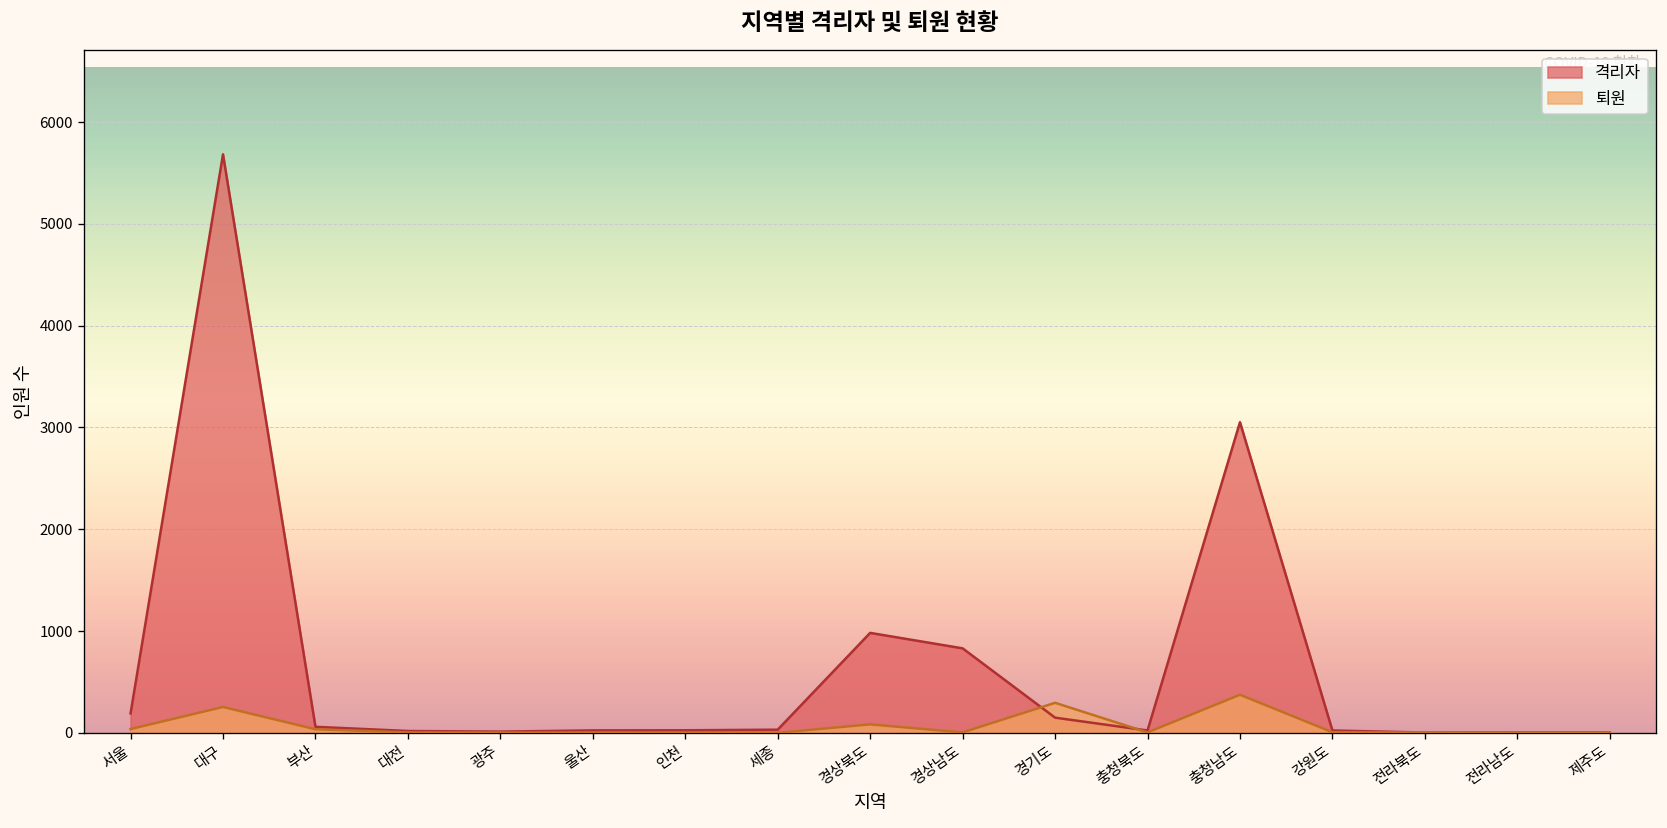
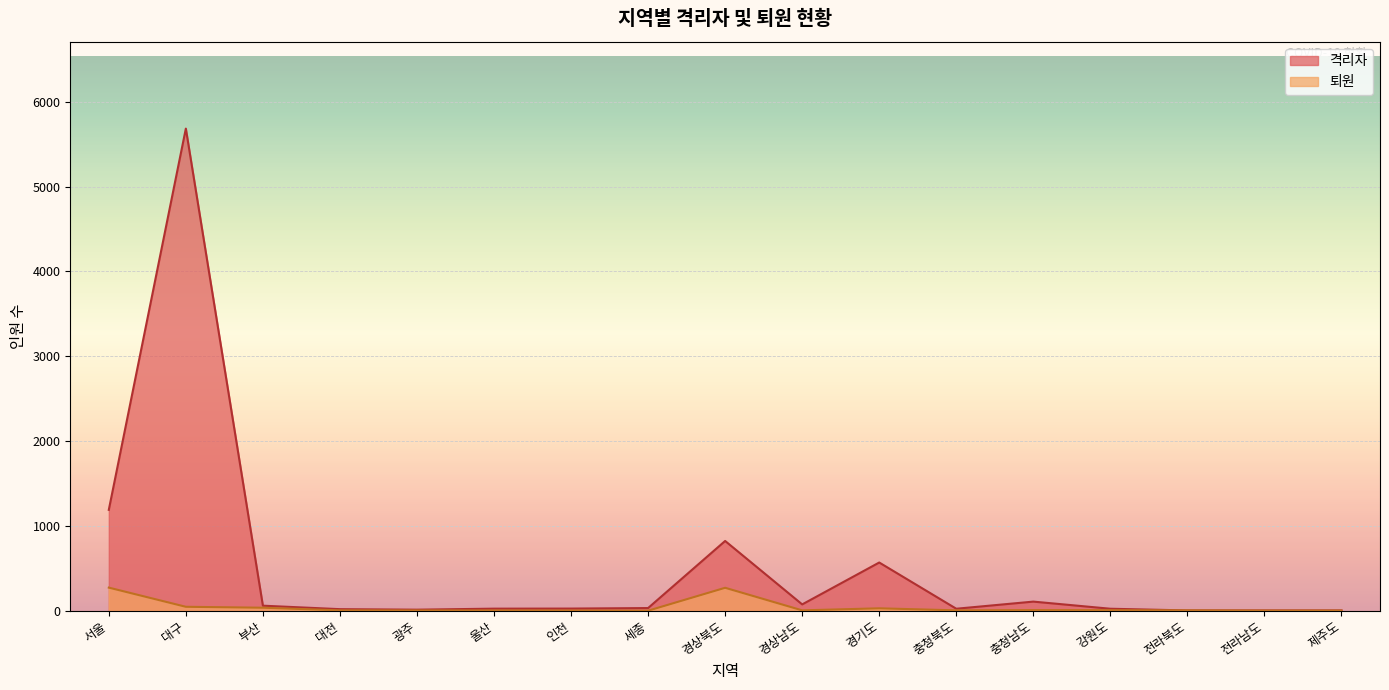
격리자, 서울: 200 -> 1200
퇴원, 서울: 0 -> 300
퇴원, 대구: 300 -> 0
격리자, 경상북도: 1000 -> 800
퇴원, 경상북도: 100 -> 300
격리자, 경상남도: 800 -> 100
격리자, 경기도: 100 -> 600
퇴원, 경기도: 300 -> 0
격리자, 충청남도: 3100 -> 100
퇴원, 충청남도: 400 -> 0
